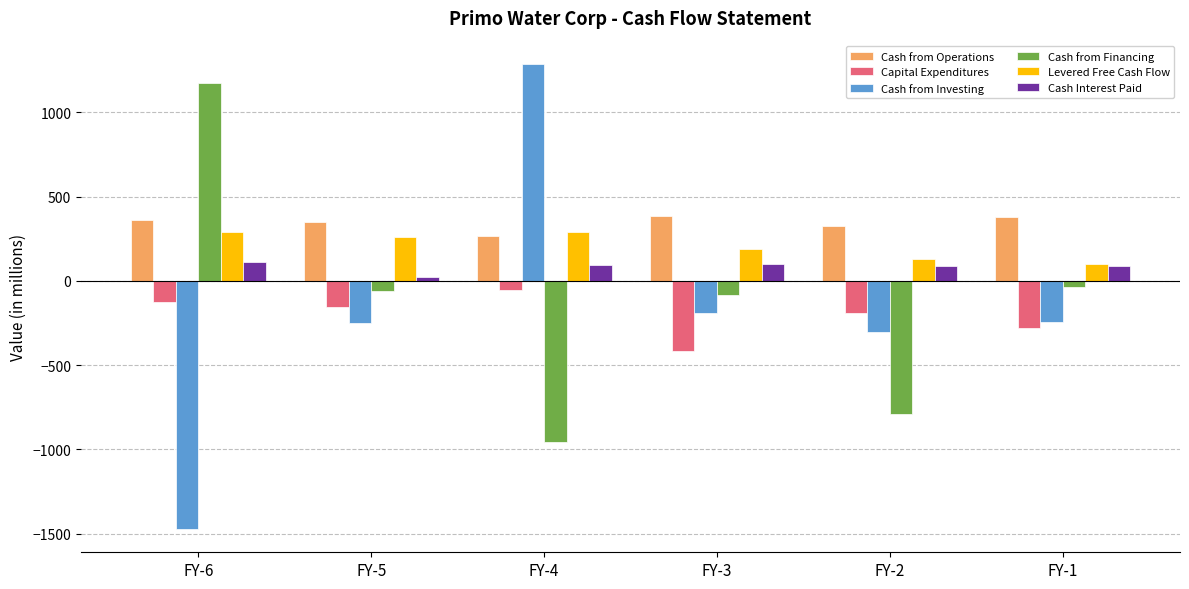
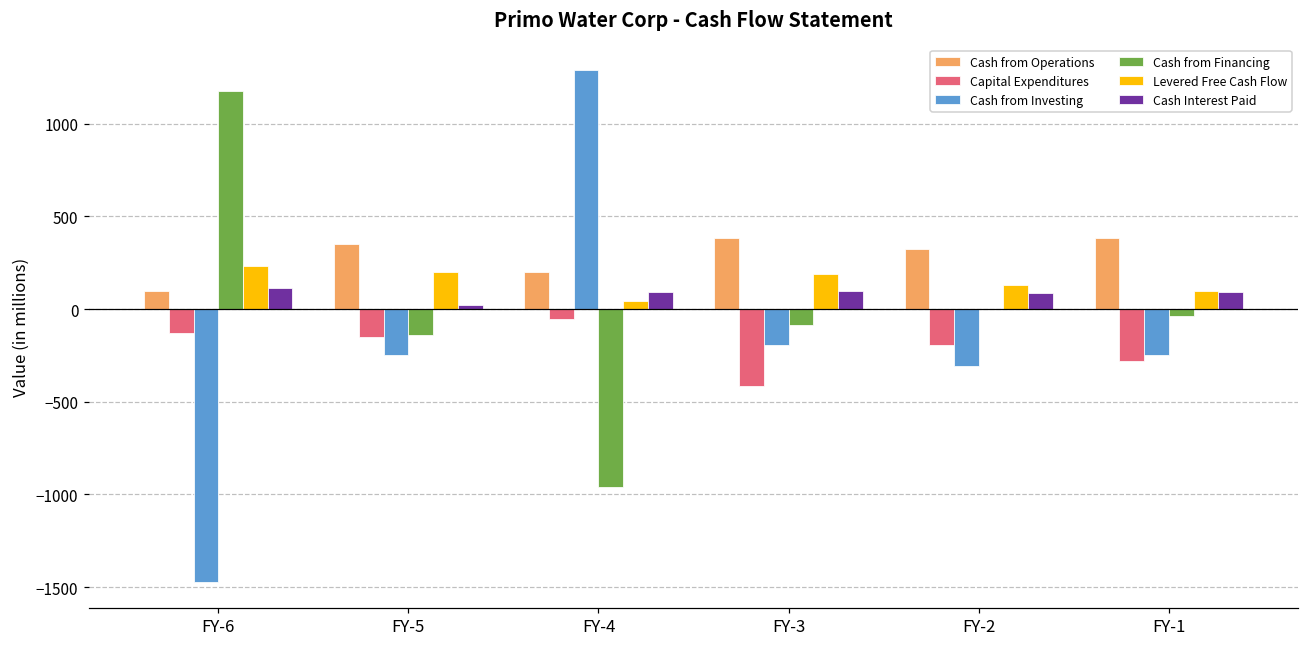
Cash from Operations, FY-6: 360 -> 100
Levered Free Cash Flow, FY-6: 290 -> 230
Cash from Financing, FY-5: -60 -> -140
Levered Free Cash Flow, FY-5: 260 -> 200
Cash from Operations, FY-4: 270 -> 200
Levered Free Cash Flow, FY-4: 290 -> 40
Cash from Financing, FY-2: -790 -> 0
